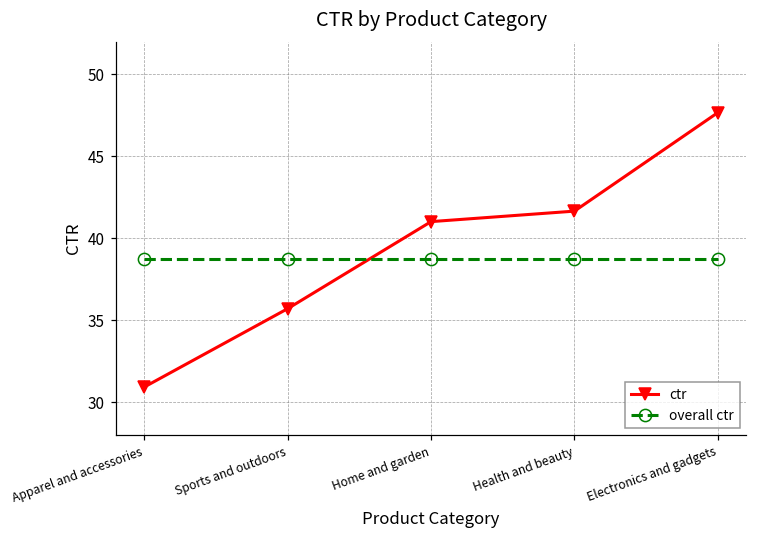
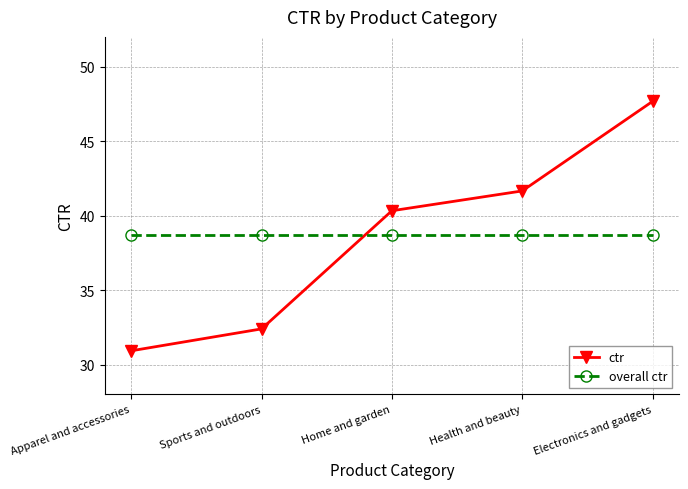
ctr, Sports and outdoors: 35.7 -> 32.4
ctr, Home and garden: 41.0 -> 40.3
